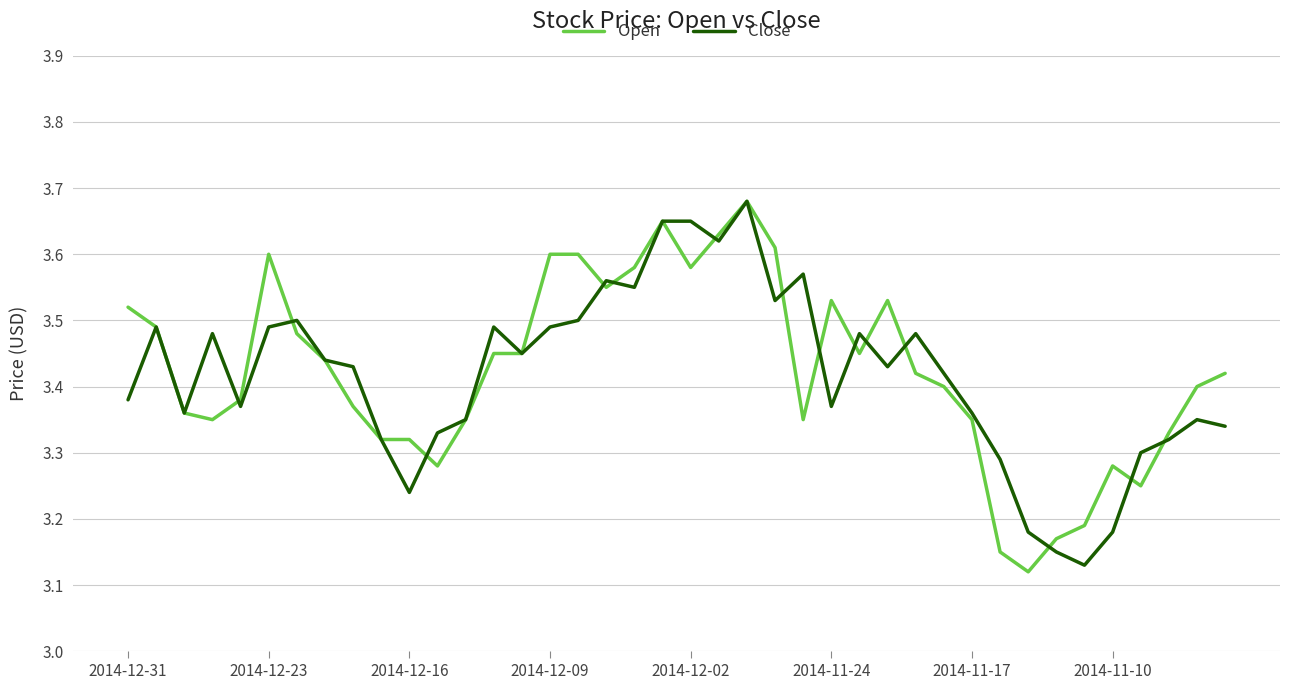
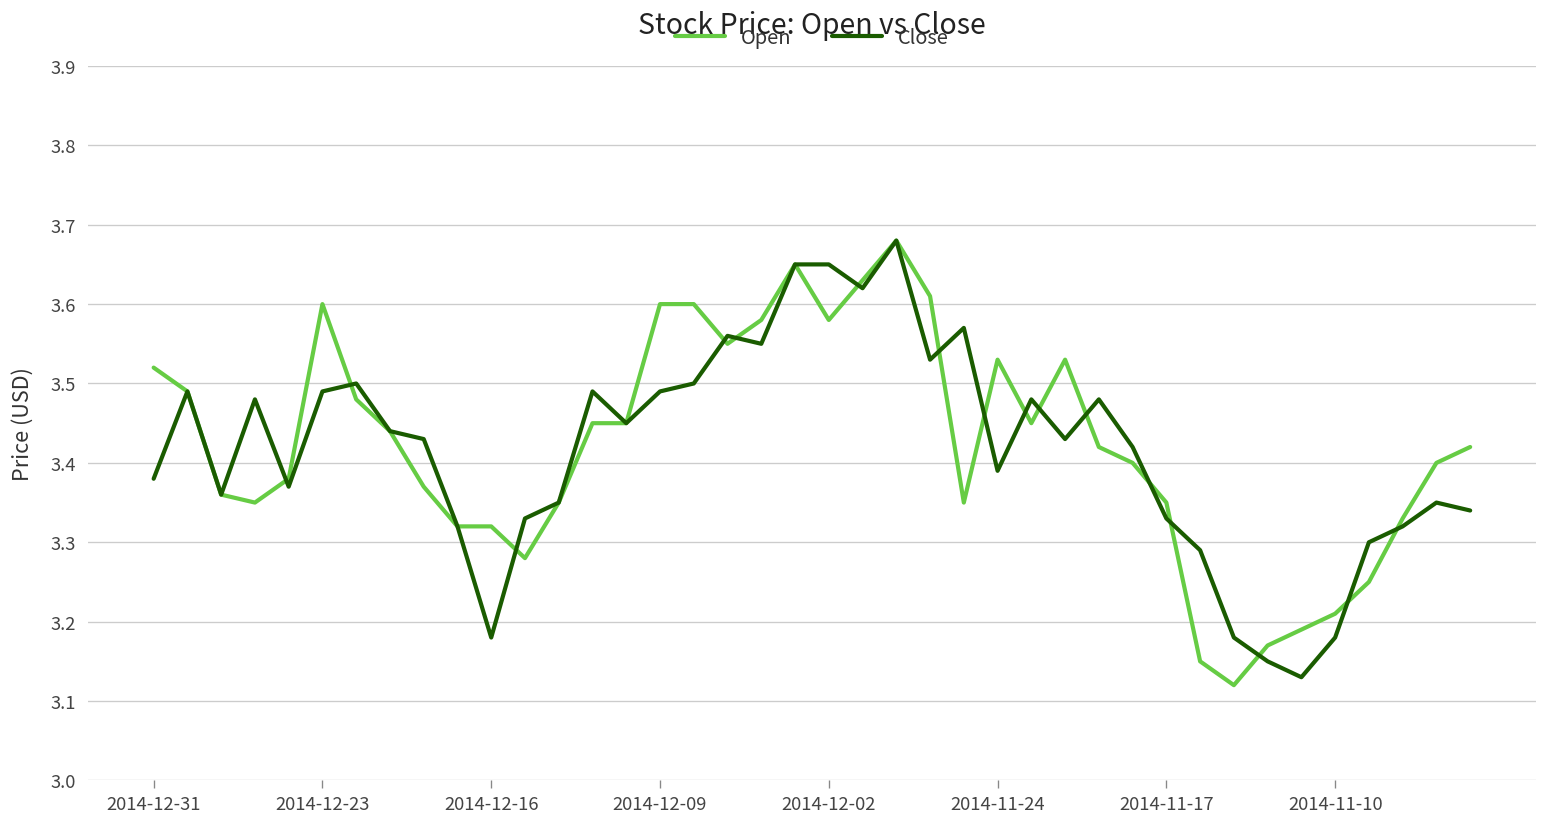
Close, 2014-12-16: 3.24 -> 3.18
Close, 2014-11-24: 3.37 -> 3.39
Close, 2014-11-17: 3.36 -> 3.33
Open, 2014-11-10: 3.28 -> 3.21
